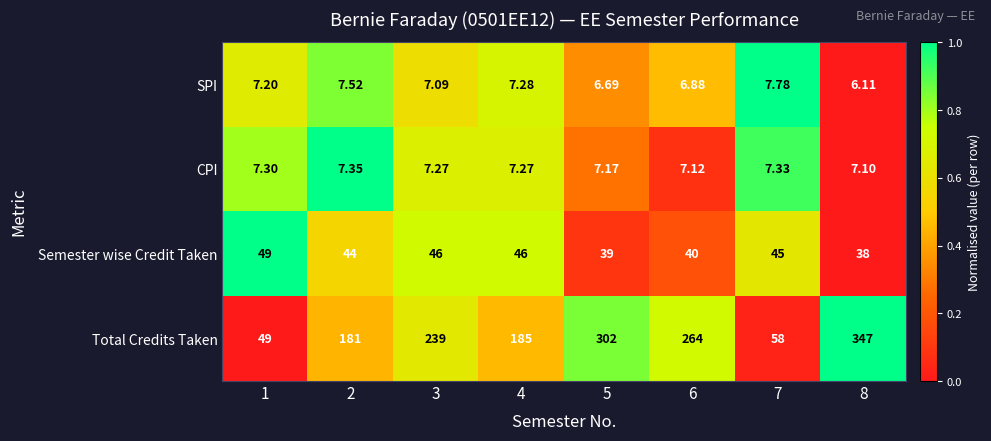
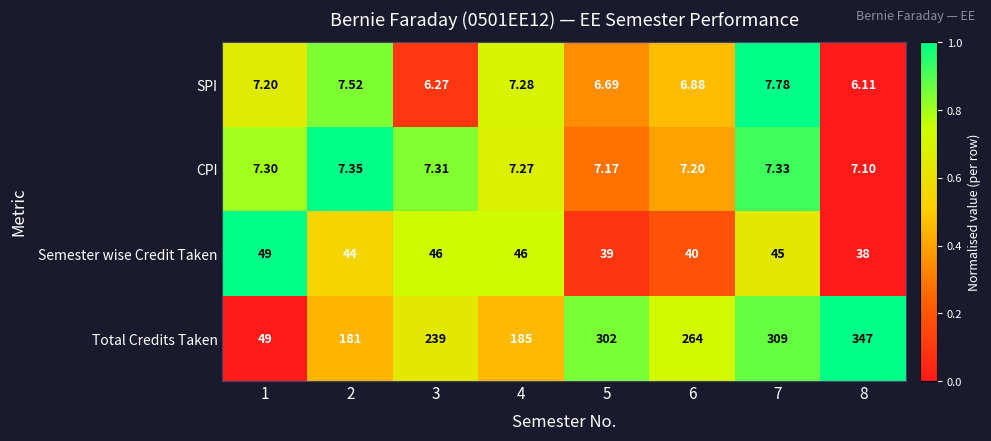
SPI, 3: 7.09 -> 6.27
CPI, 3: 7.27 -> 7.31
CPI, 6: 7.12 -> 7.20
Total Credits Taken, 7: 58 -> 309
